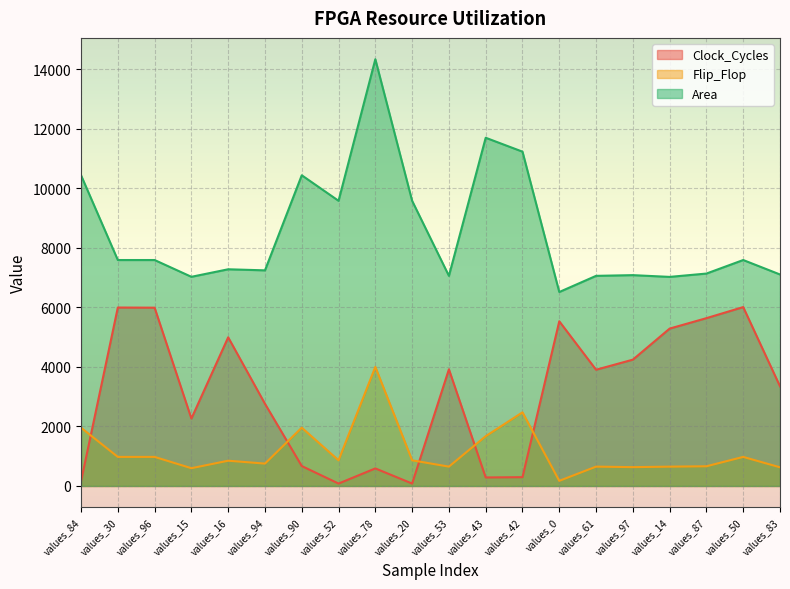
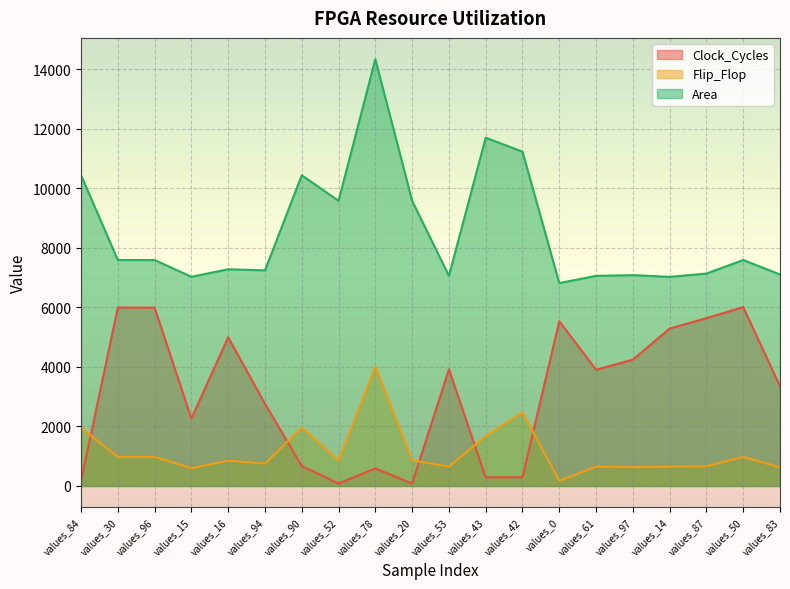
Area, values_0: 6500 -> 6800
